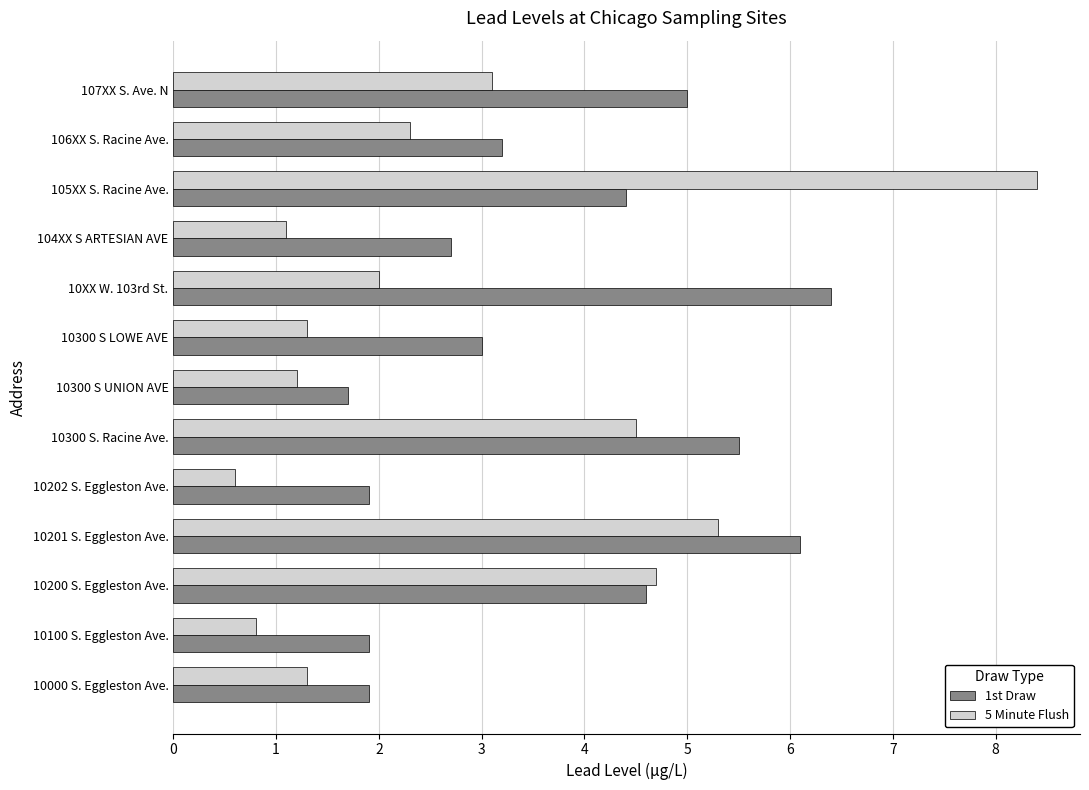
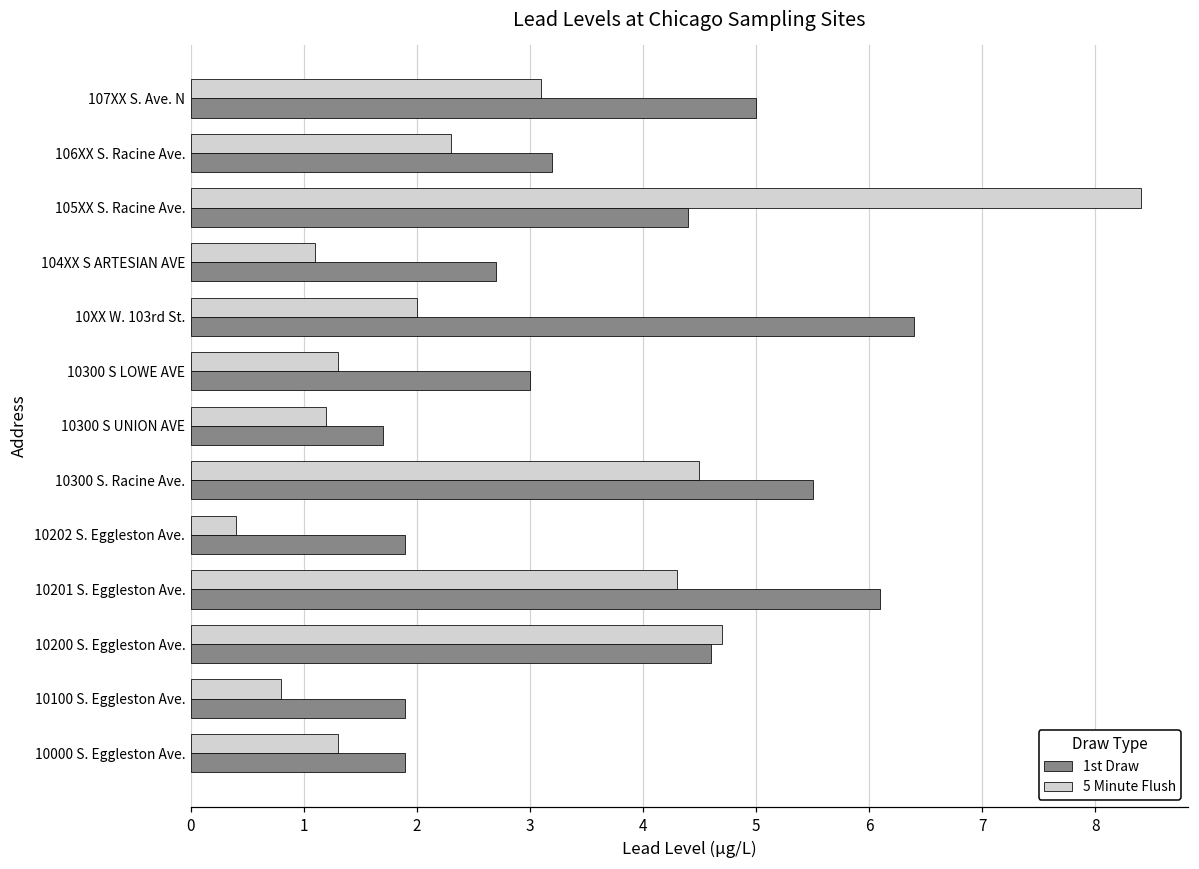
5 Minute Flush, 10202 S. Eggleston Ave.: 0.6 -> 0.4
5 Minute Flush, 10201 S. Eggleston Ave.: 5.3 -> 4.3
